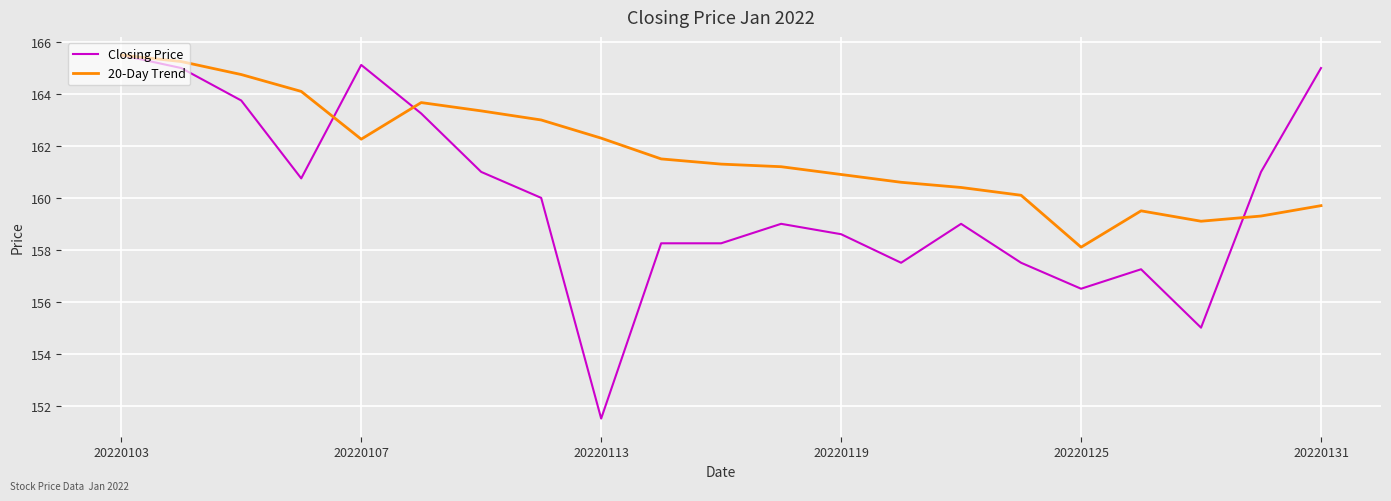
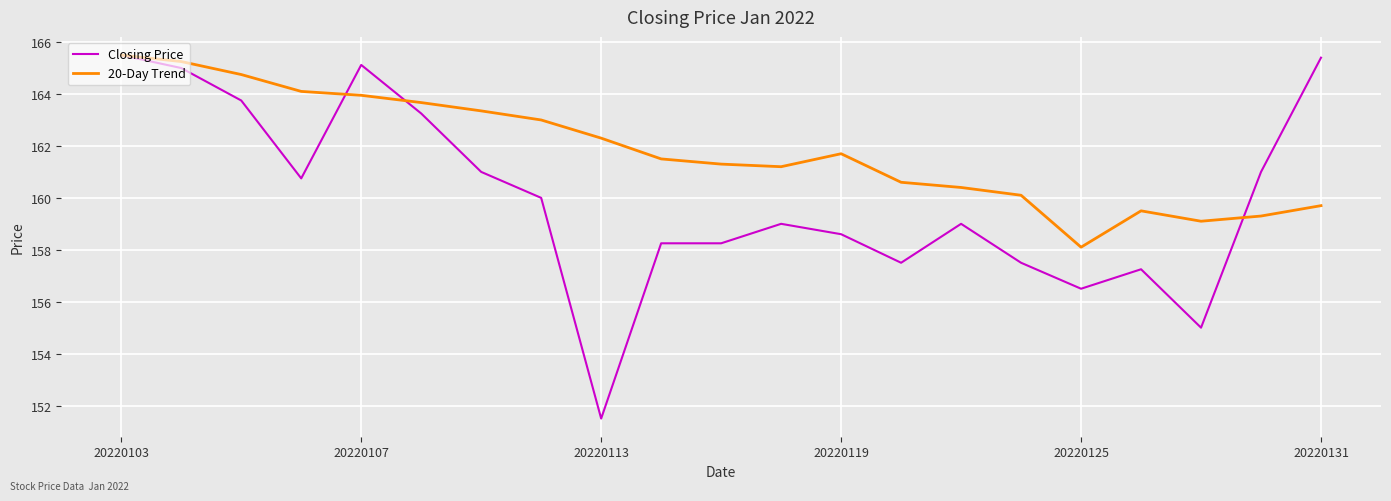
20-Day Trend, 20220107: 162.3 -> 164.0
20-Day Trend, 20220119: 160.9 -> 161.7
Closing Price, 20220131: 165.0 -> 165.4
